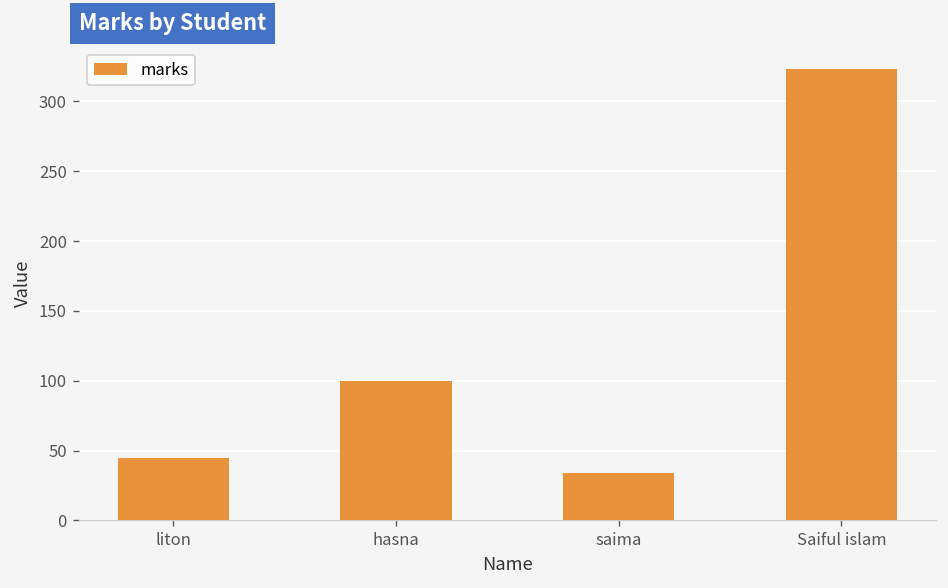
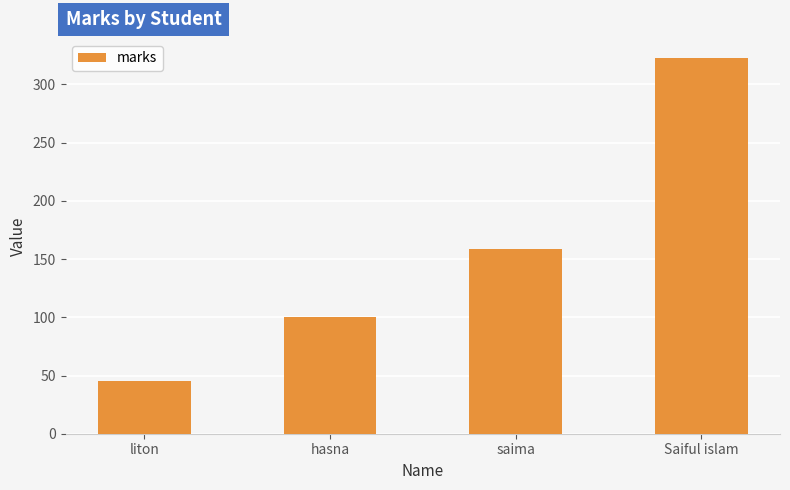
saima: 34 -> 159
